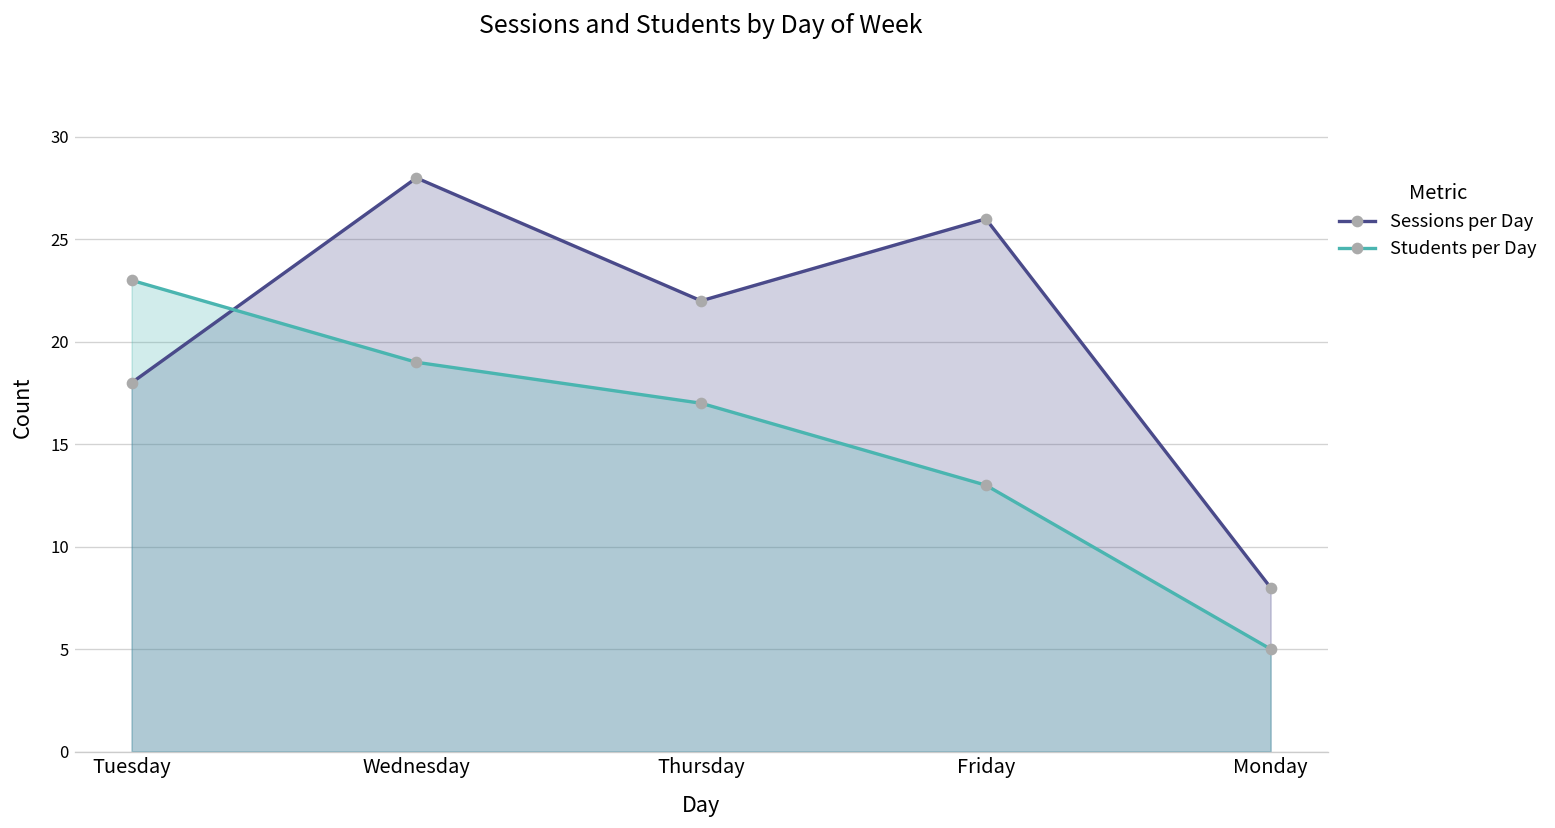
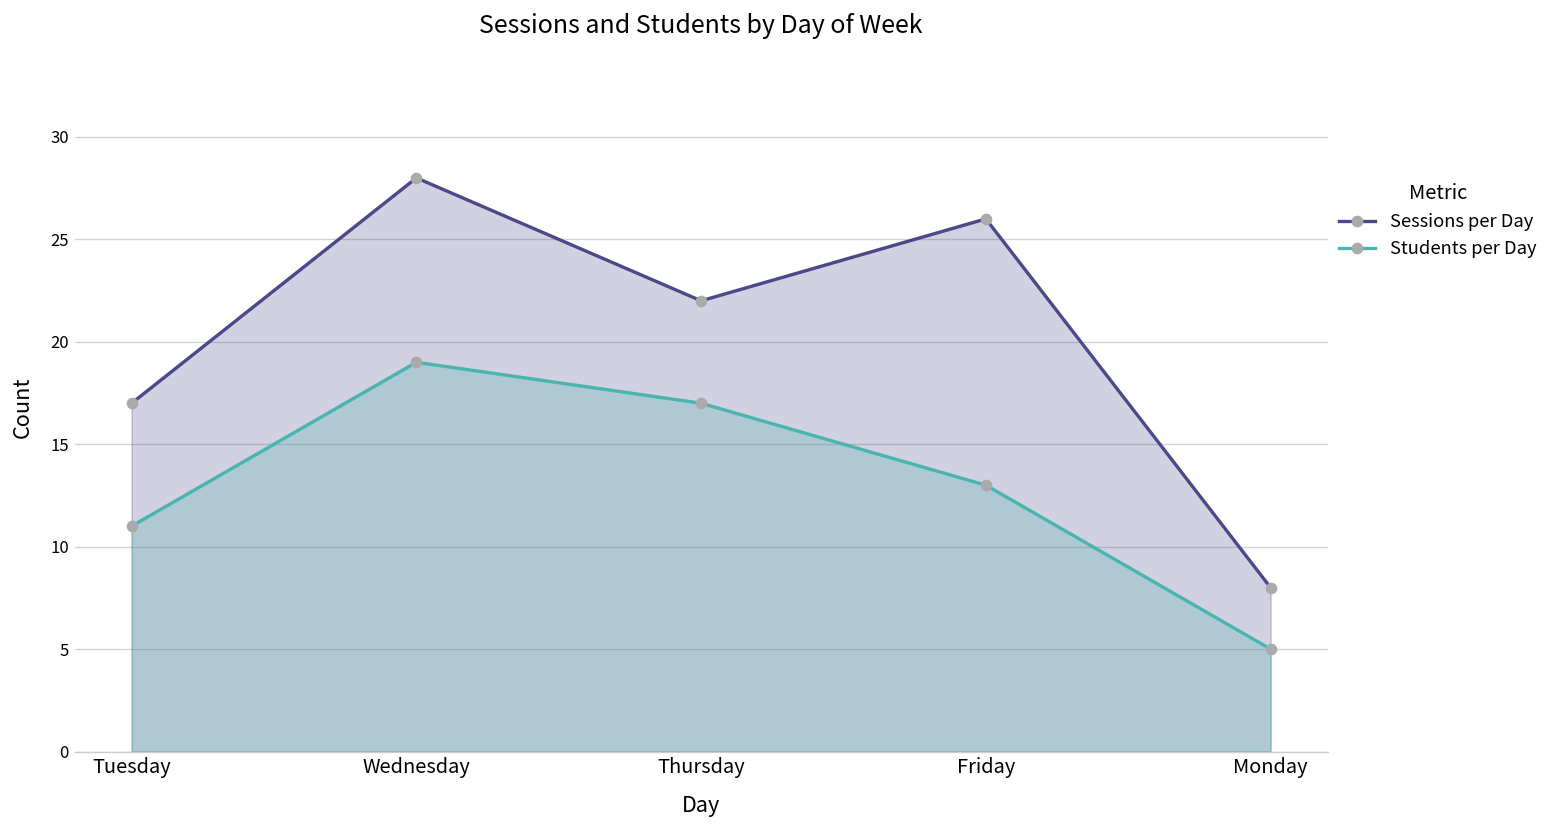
Sessions per Day, Tuesday: 18 -> 17
Students per Day, Tuesday: 23 -> 11
